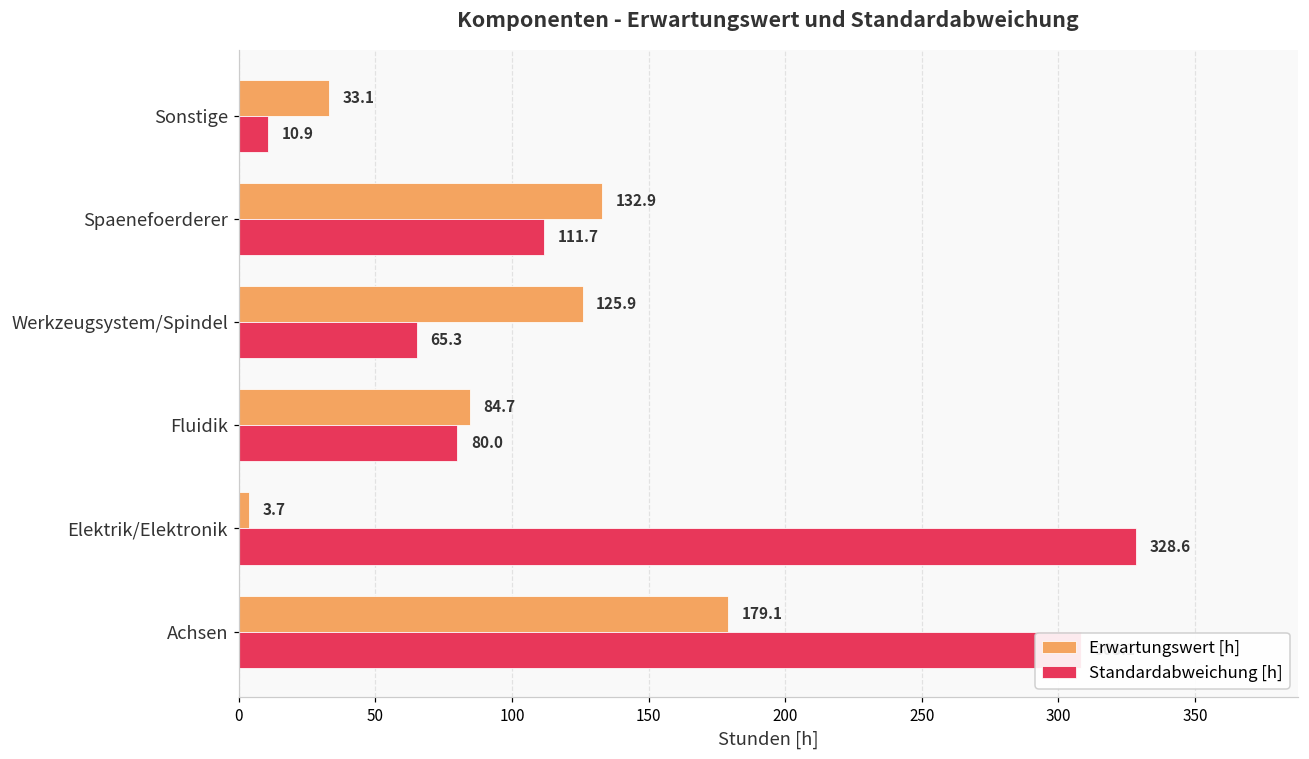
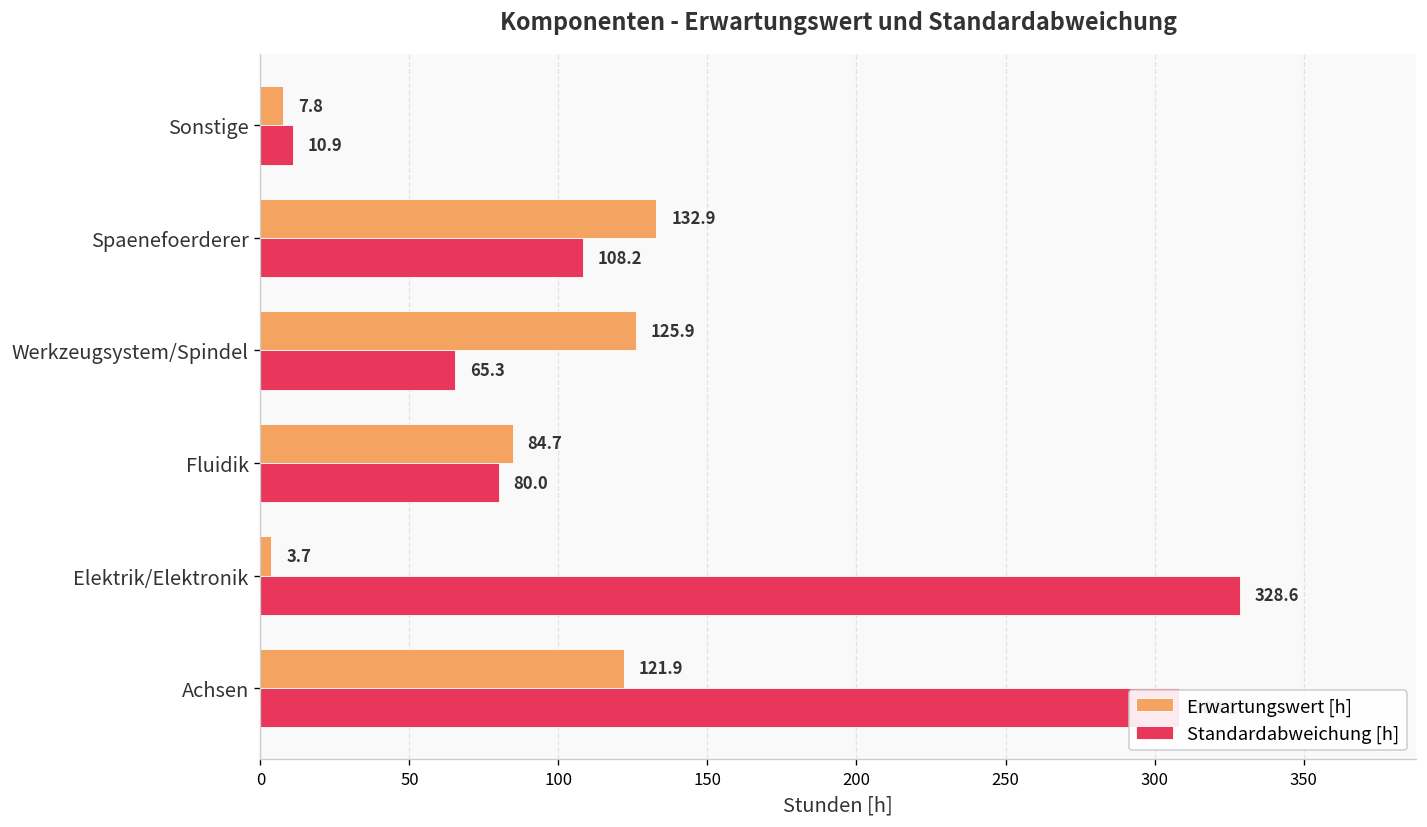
Erwartungswert [h], Sonstige: 33.1 -> 7.8
Standardabweichung [h], Spaenefoerderer: 111.7 -> 108.2
Erwartungswert [h], Achsen: 179.1 -> 121.9
